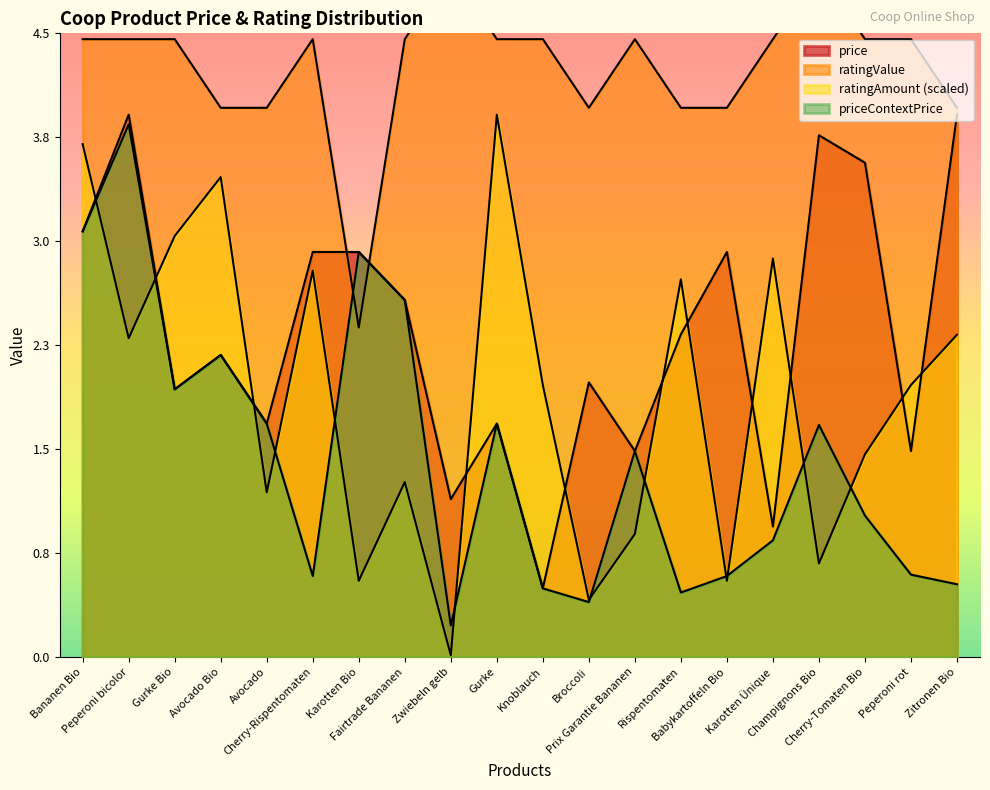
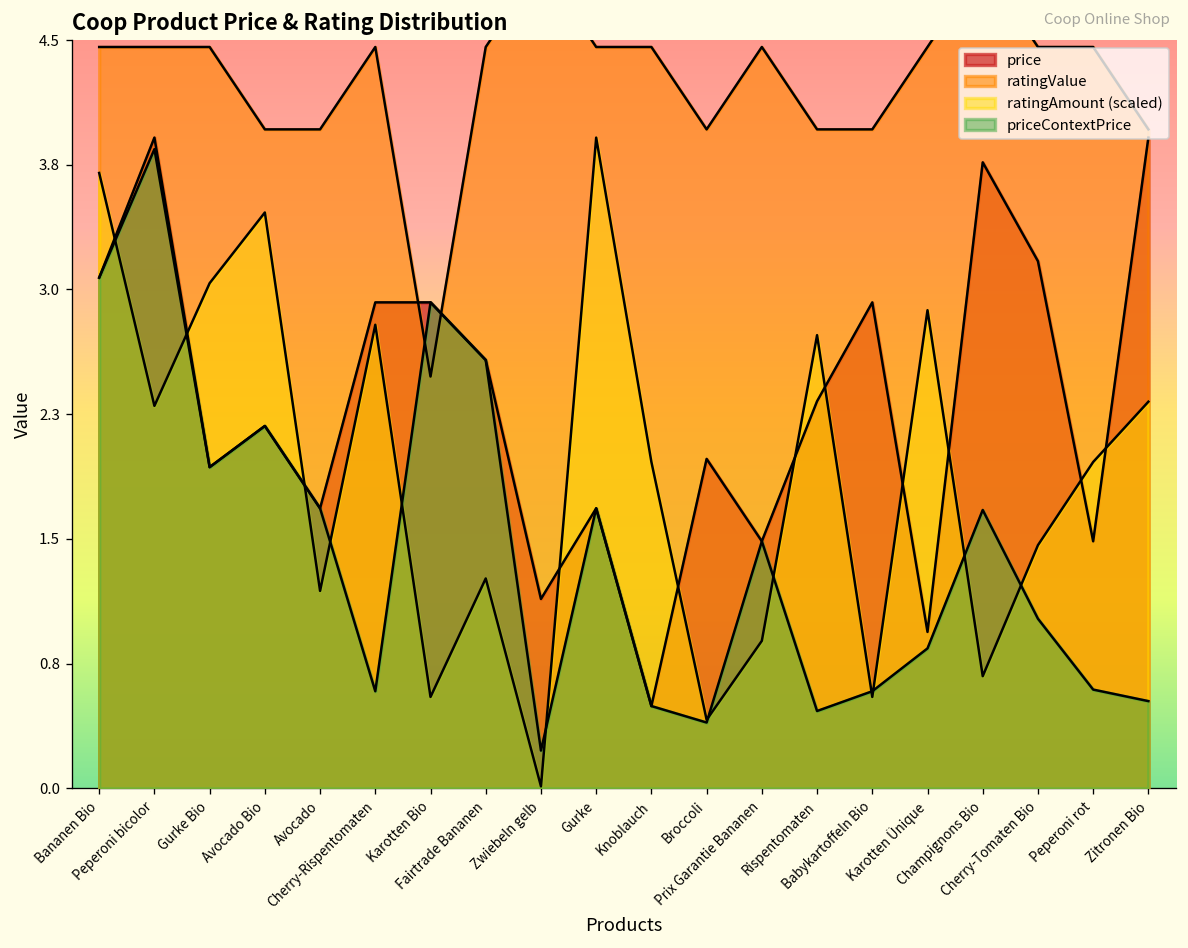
ratingValue, Karotten Bio: 2.4 -> 2.5
price, Cherry-Tomaten Bio: 3.6 -> 3.2
